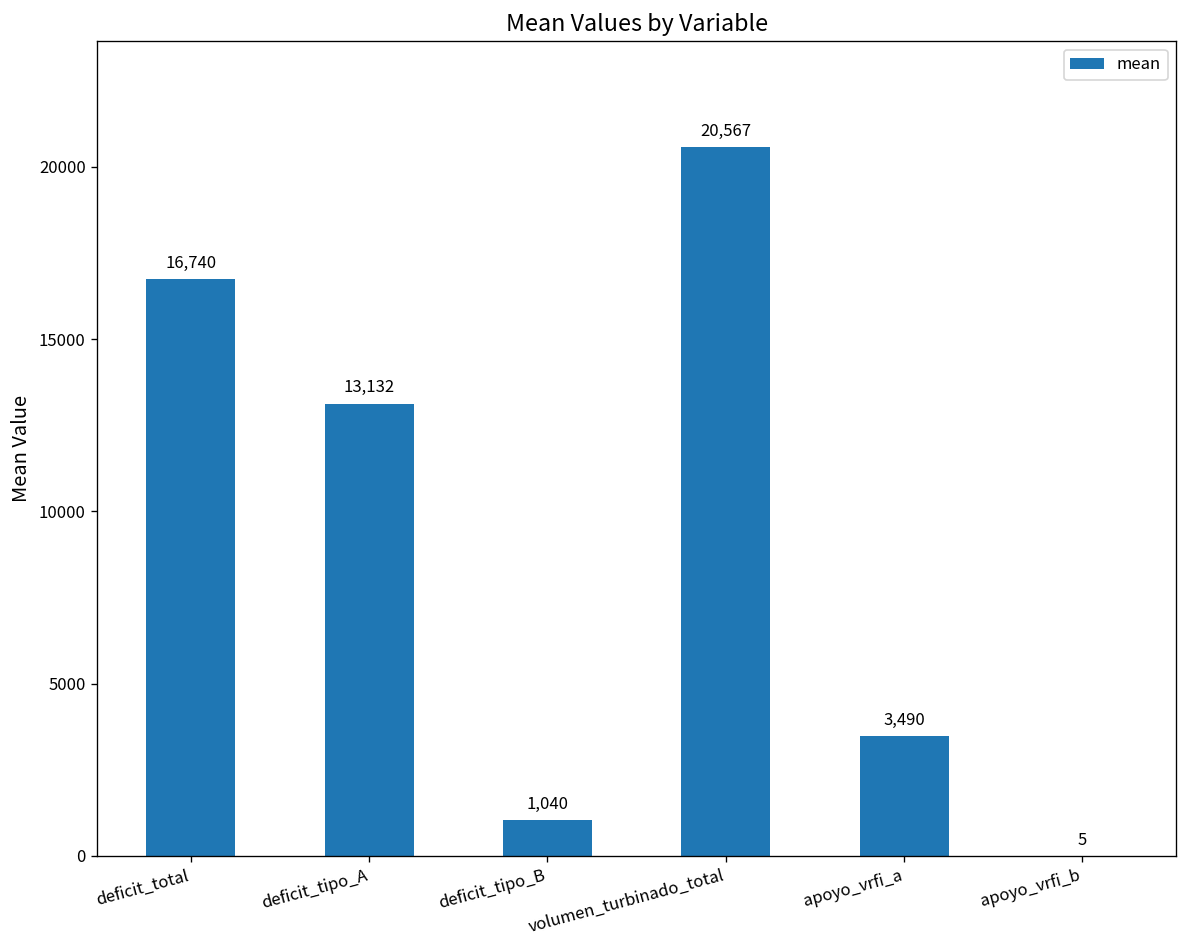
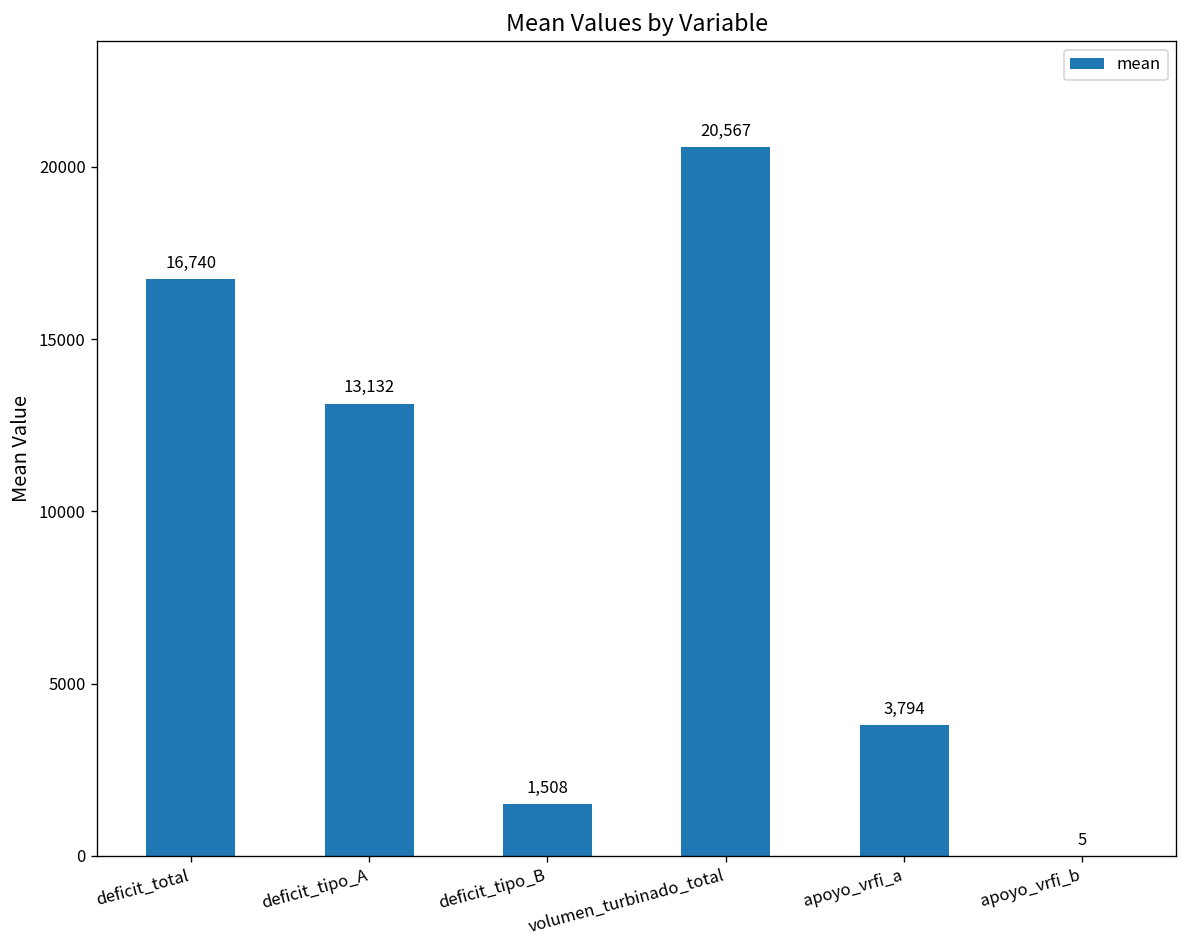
deficit_tipo_B: 1,040 -> 1,508
apoyo_vrfi_a: 3,490 -> 3,794
